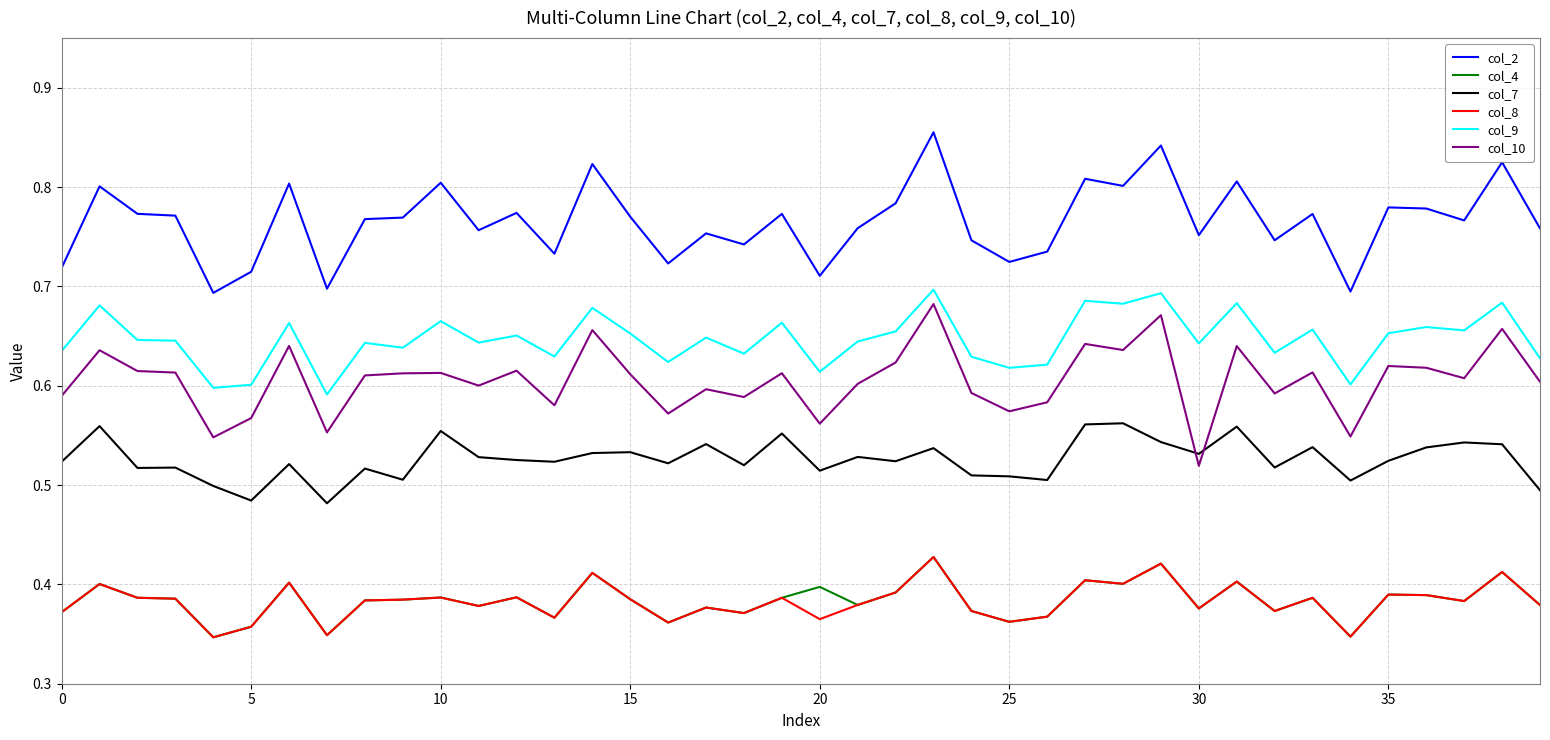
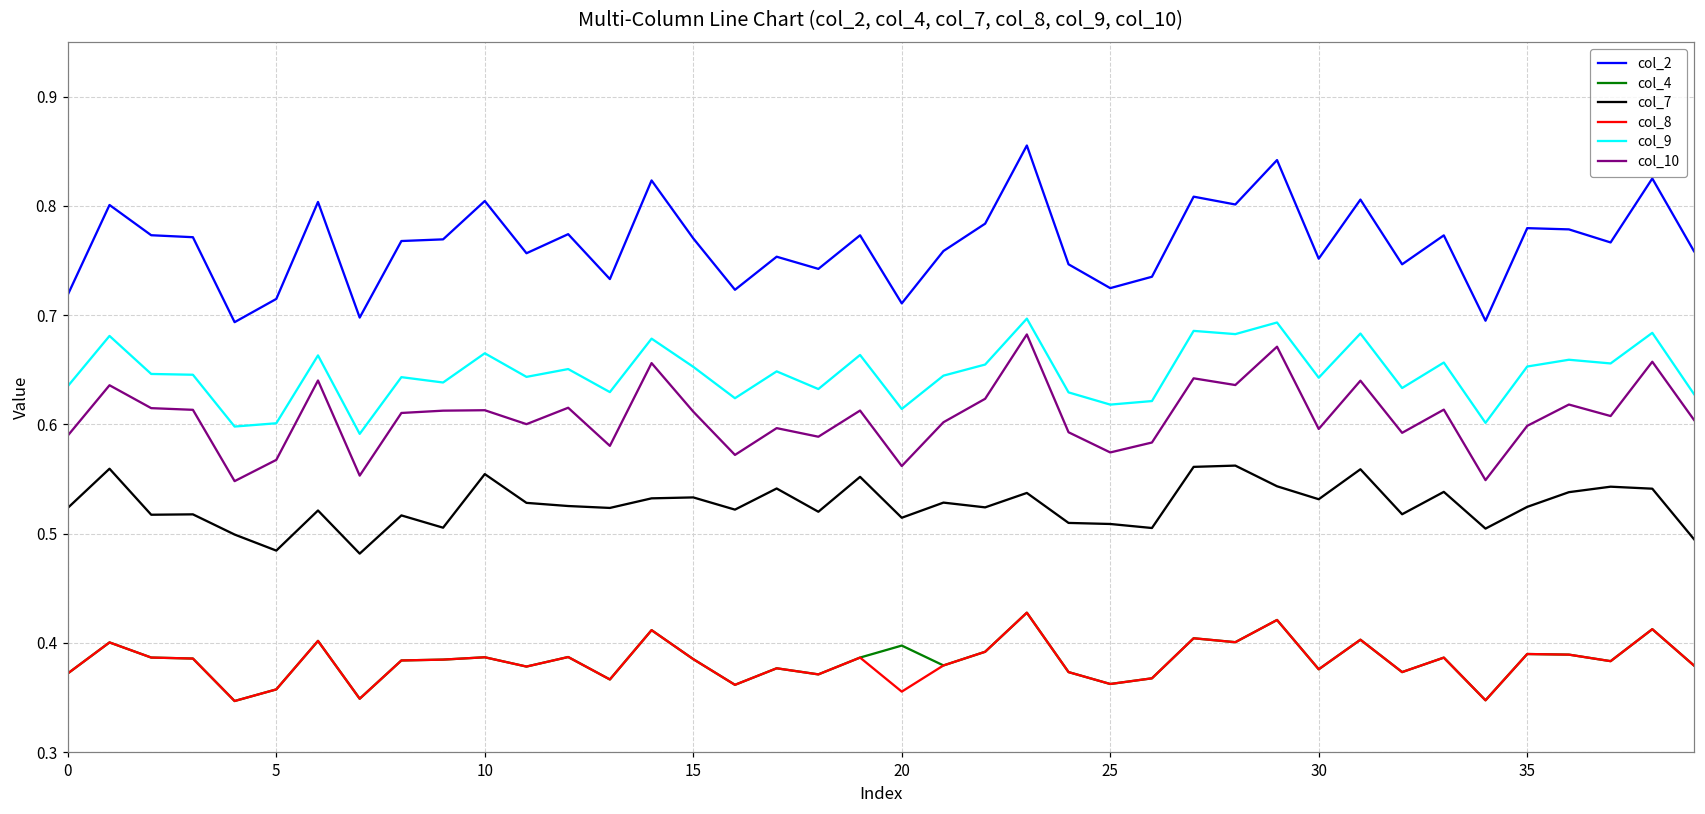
col_8, 20: 0.365 -> 0.355
col_10, 30: 0.52 -> 0.60
col_10, 35: 0.62 -> 0.60
